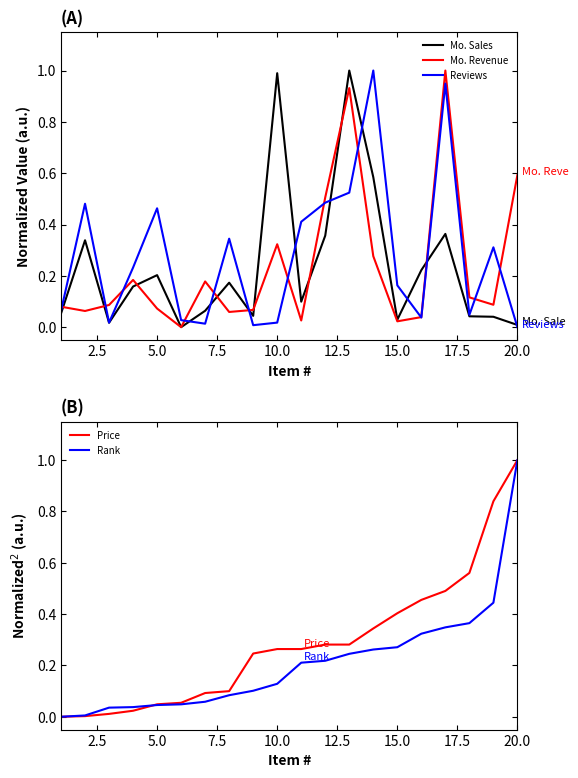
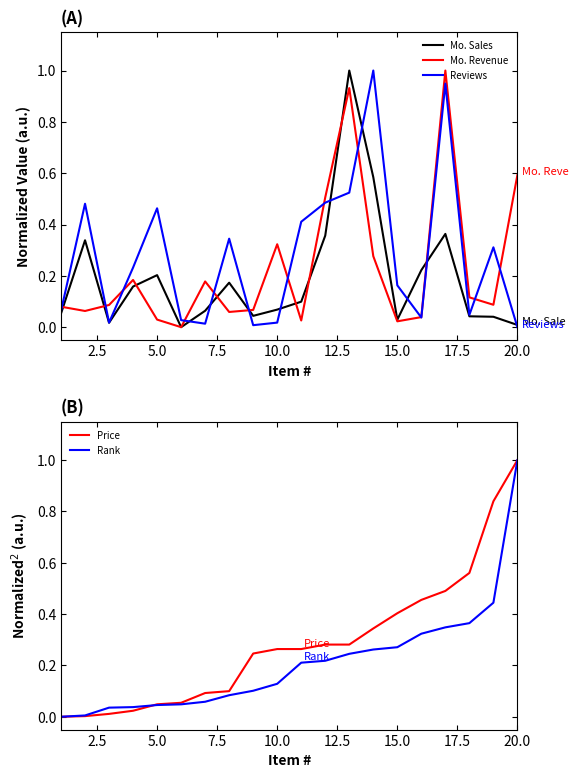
(A), Mo. Revenue, 5.0: 0.07 -> 0.03
(A), Mo. Sales, 10.0: 0.99 -> 0.07
